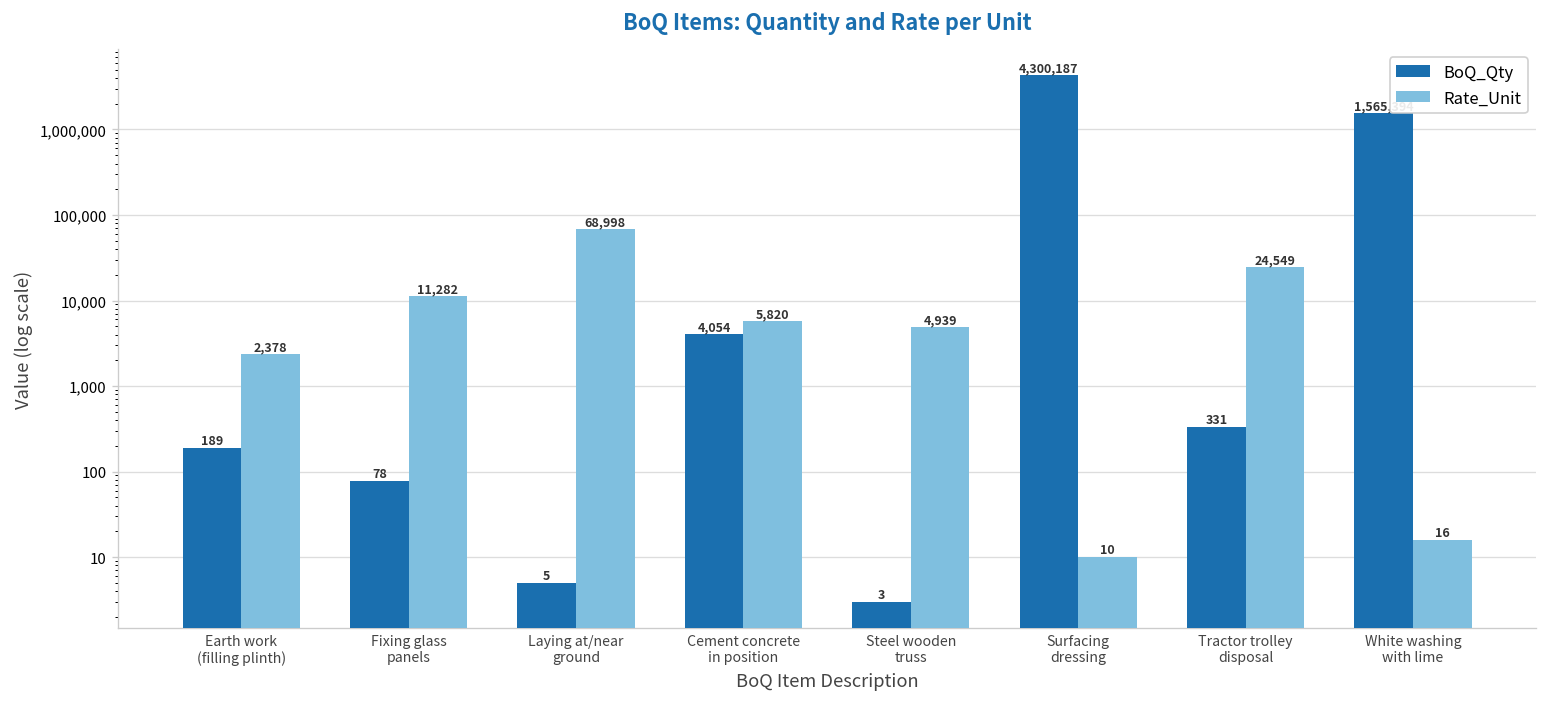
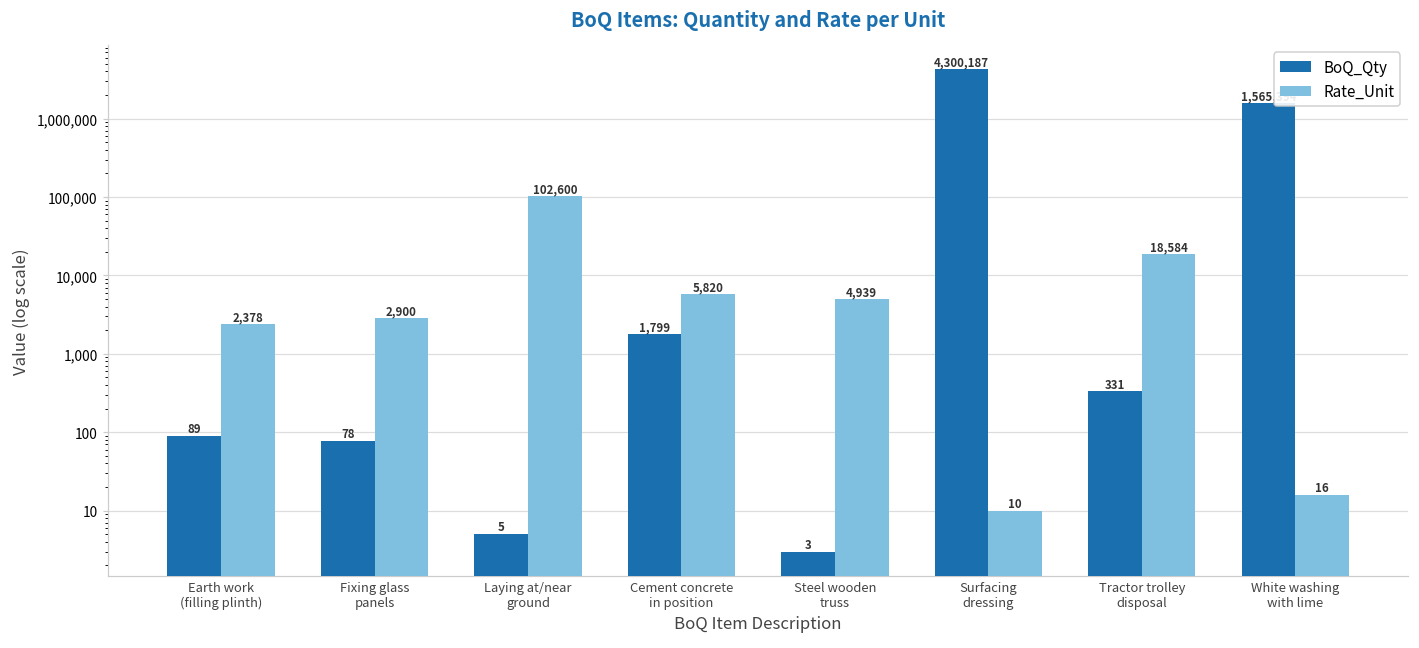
BoQ_Qty, Earth work (filling plinth): 189 -> 89
Rate_Unit, Fixing glass panels: 11,282 -> 2,900
Rate_Unit, Laying at/near ground: 68,998 -> 102,600
BoQ_Qty, Cement concrete in position: 4,054 -> 1,799
Rate_Unit, Tractor trolley disposal: 24,549 -> 18,584
